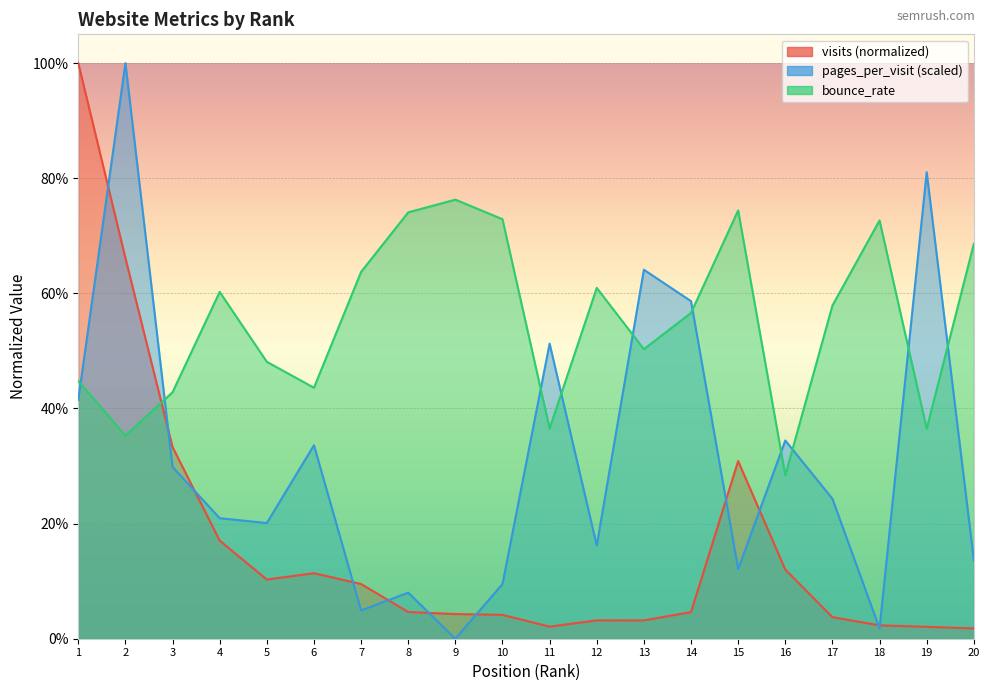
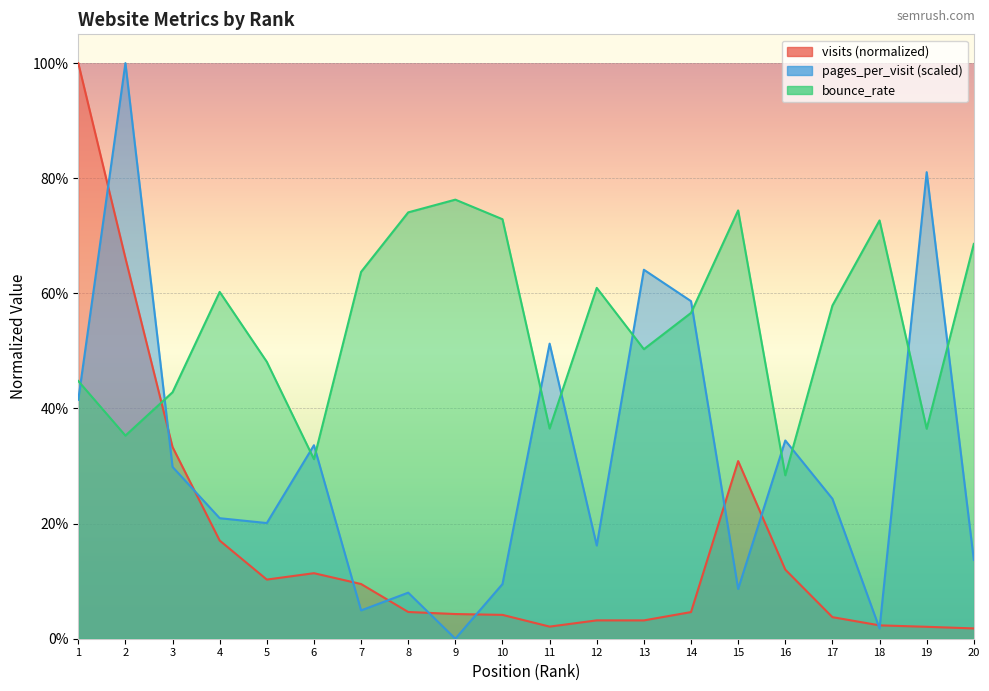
bounce_rate, 6: 44% -> 31%
pages_per_visit (scaled), 15: 12% -> 9%
